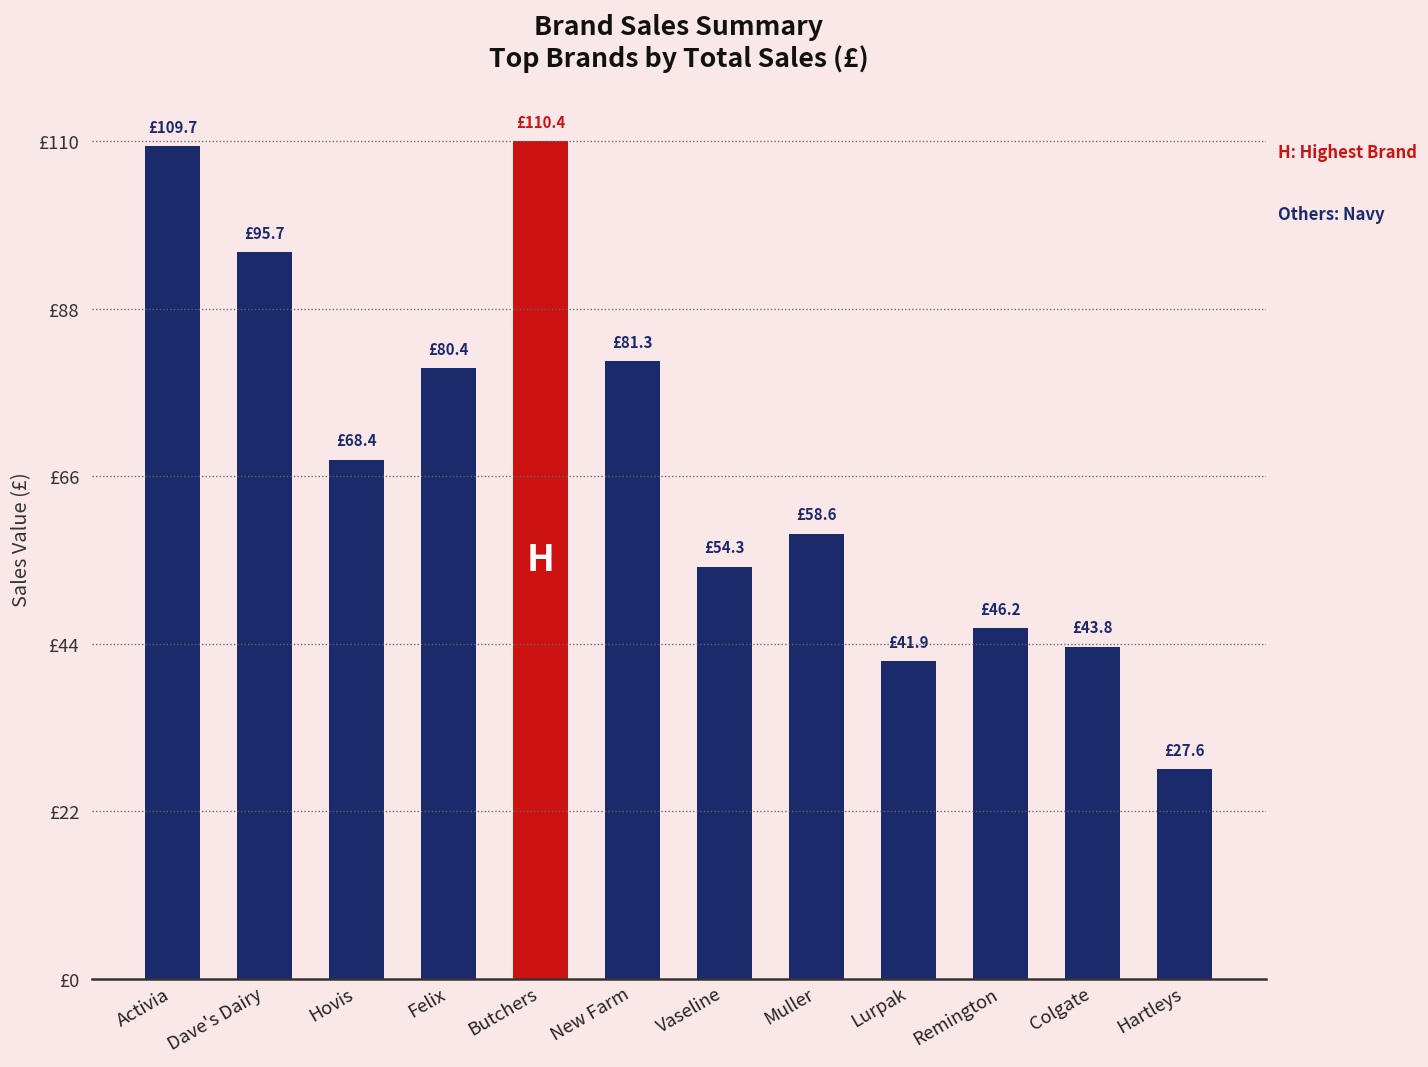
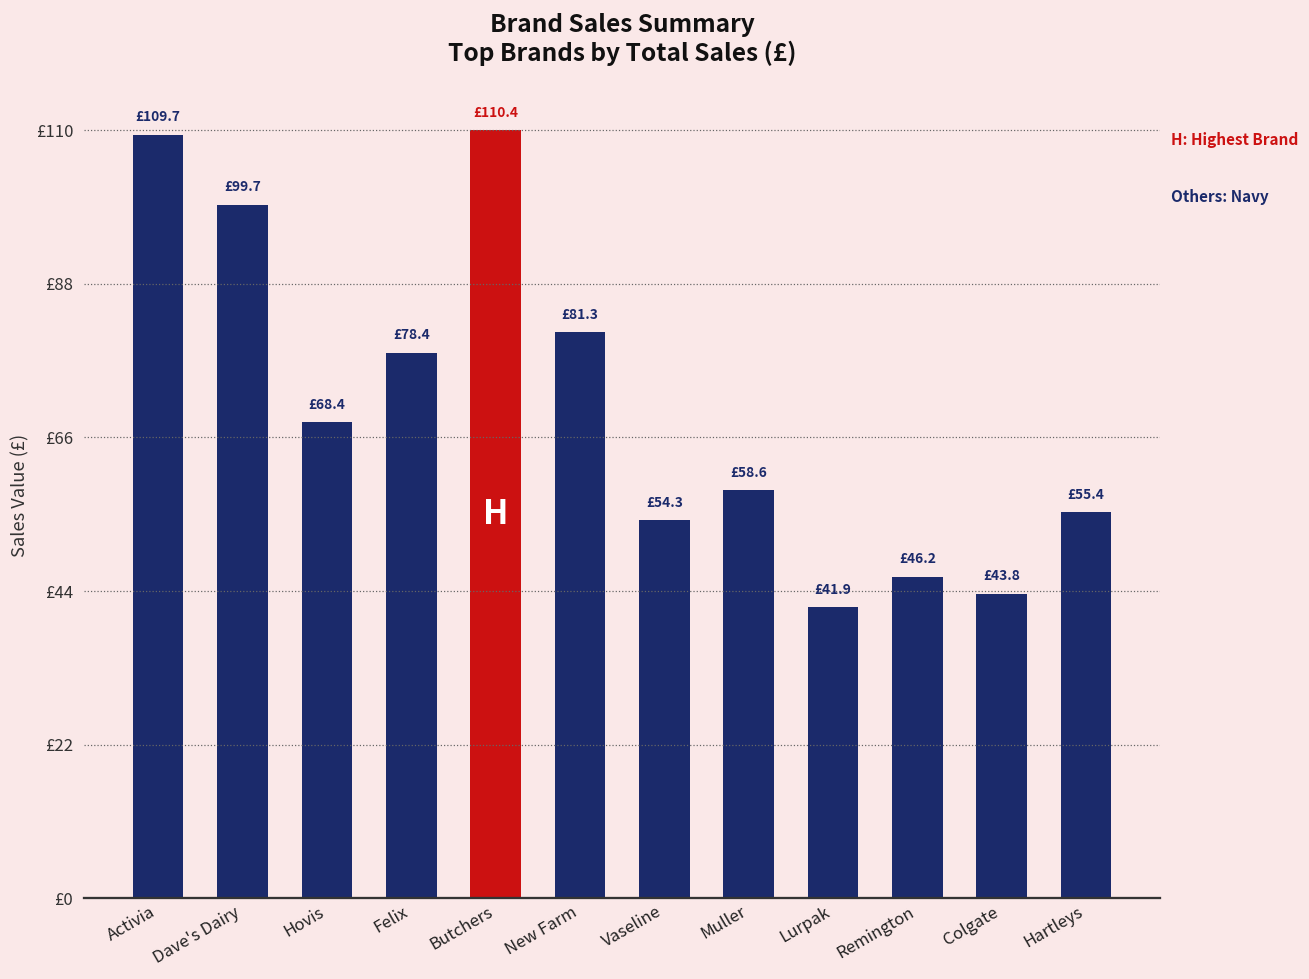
Dave's Dairy: £95.7 -> £99.7
Felix: £80.4 -> £78.4
Hartleys: £27.6 -> £55.4
